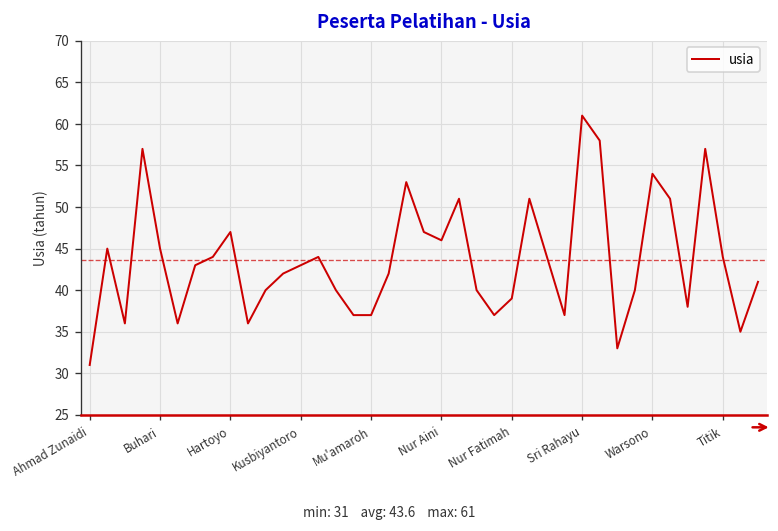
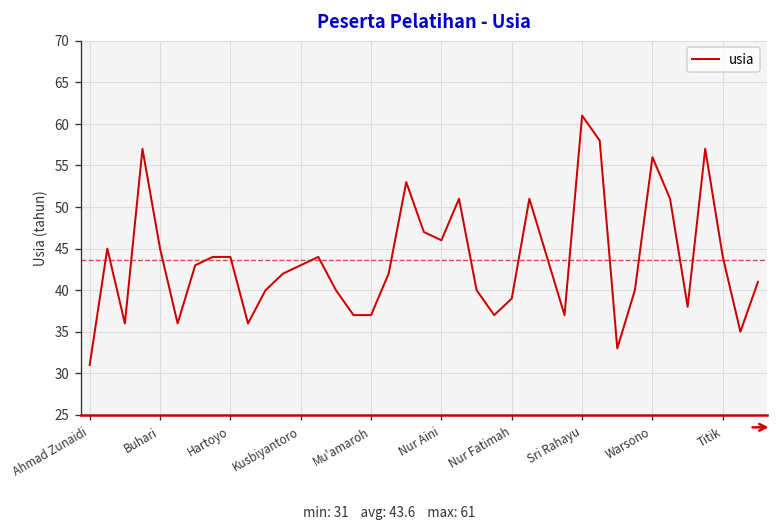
Hartoyo: 47 -> 44
Warsono: 54 -> 56
